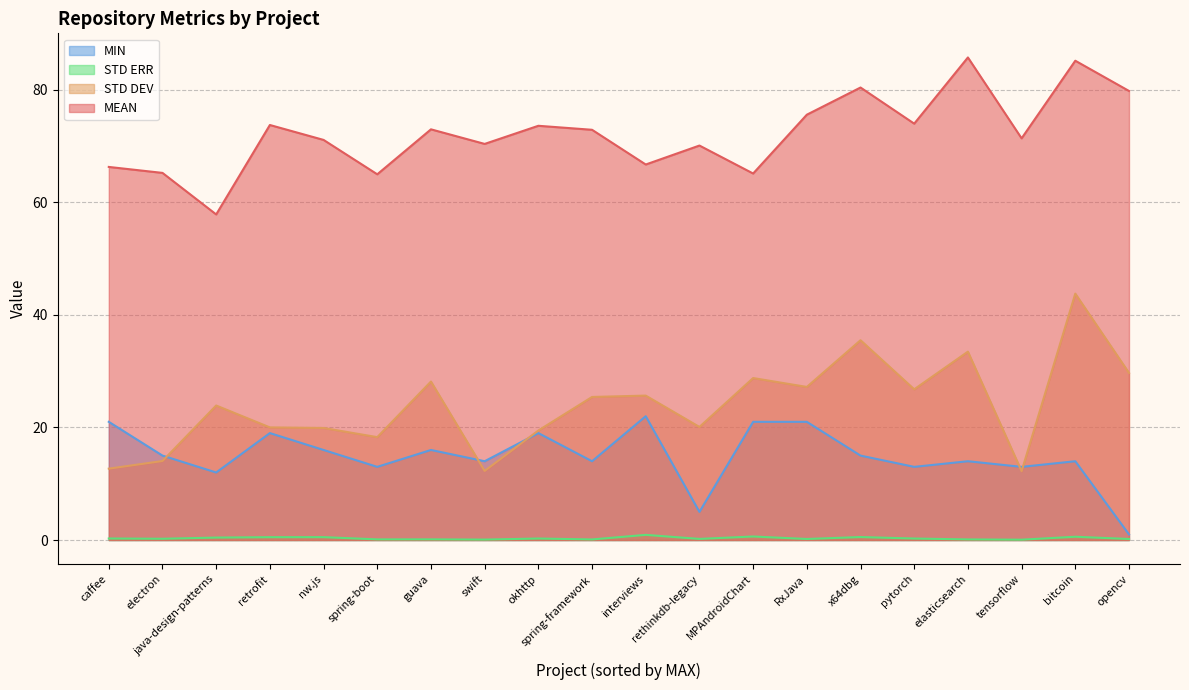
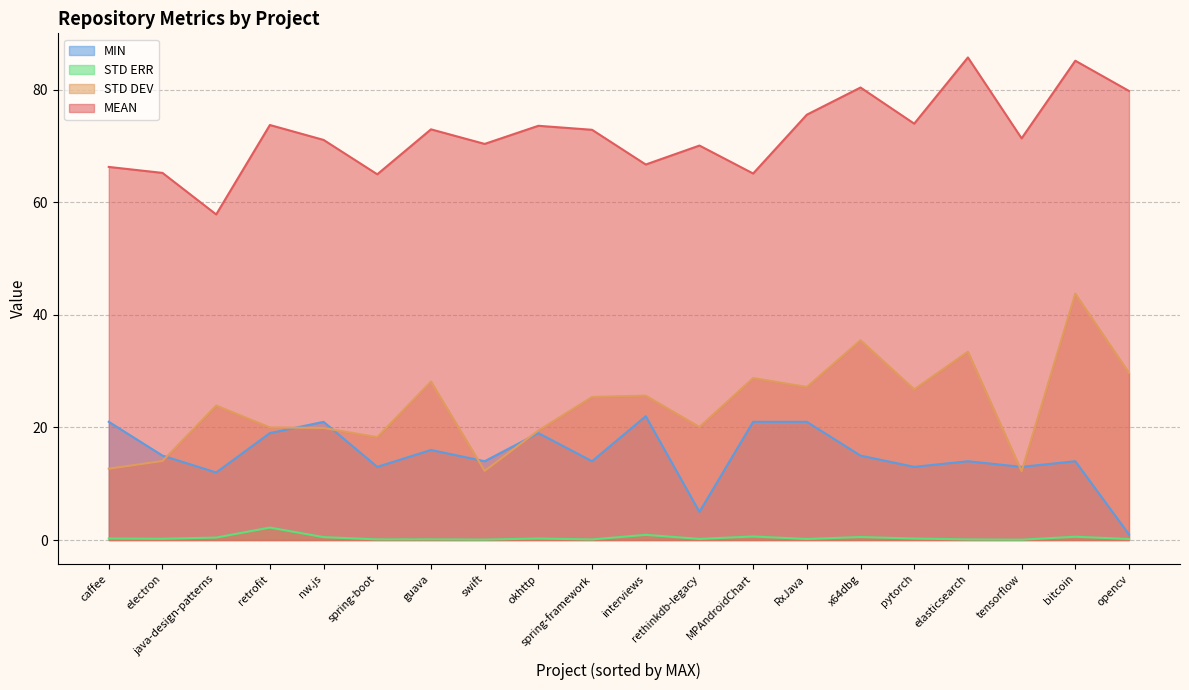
STD ERR, retrofit: 1 -> 2
MIN, nw.js: 16 -> 21
